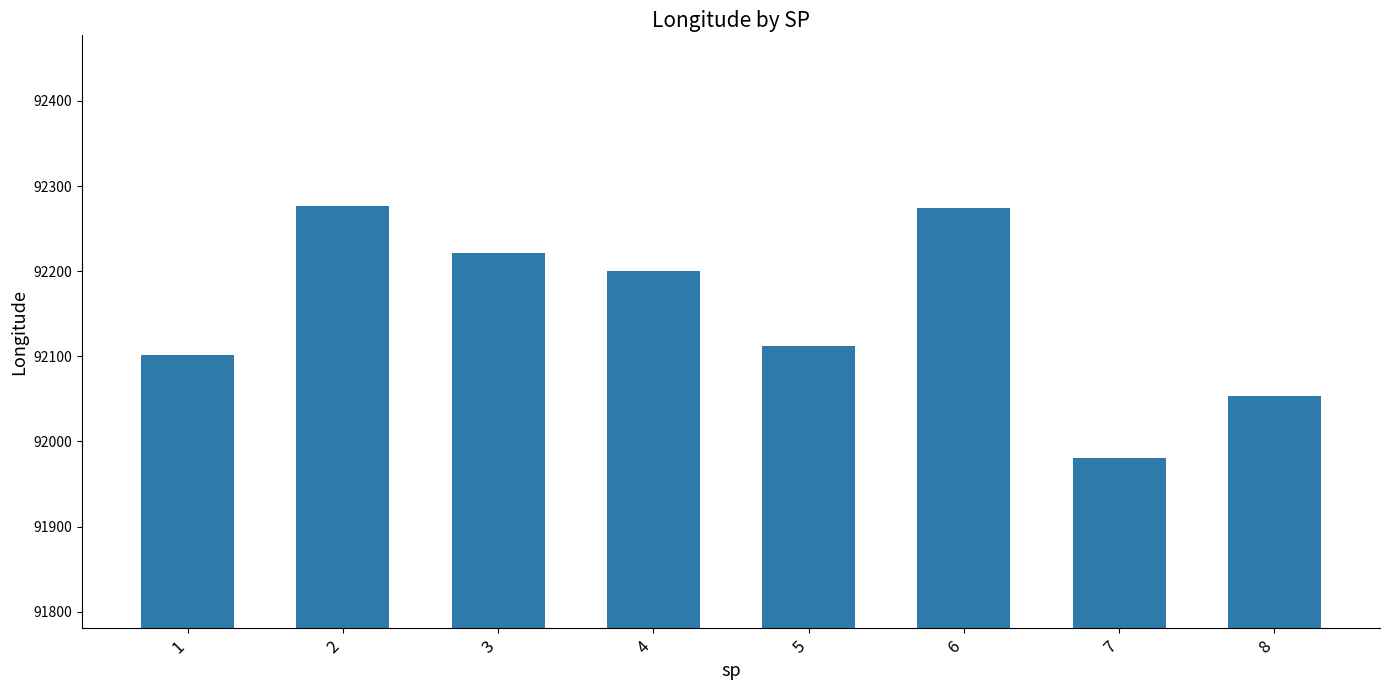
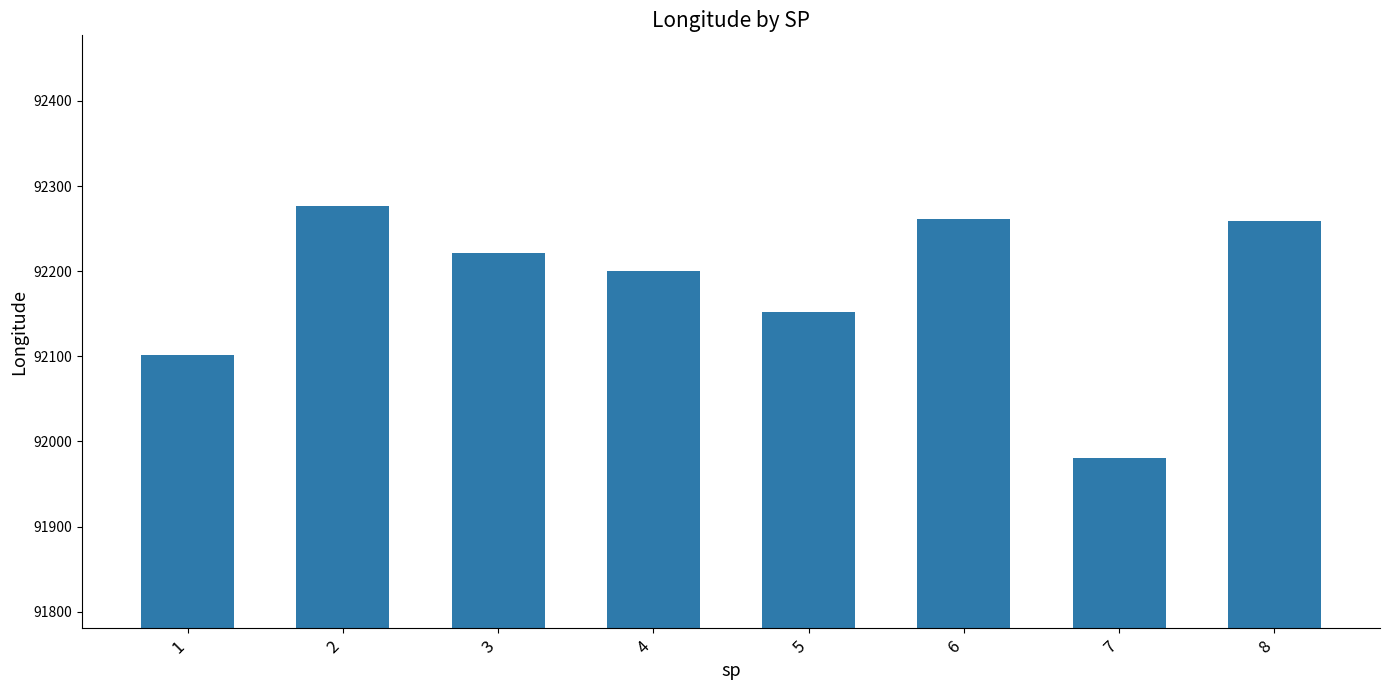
5: 92110 -> 92150
6: 92270 -> 92260
8: 92050 -> 92260
